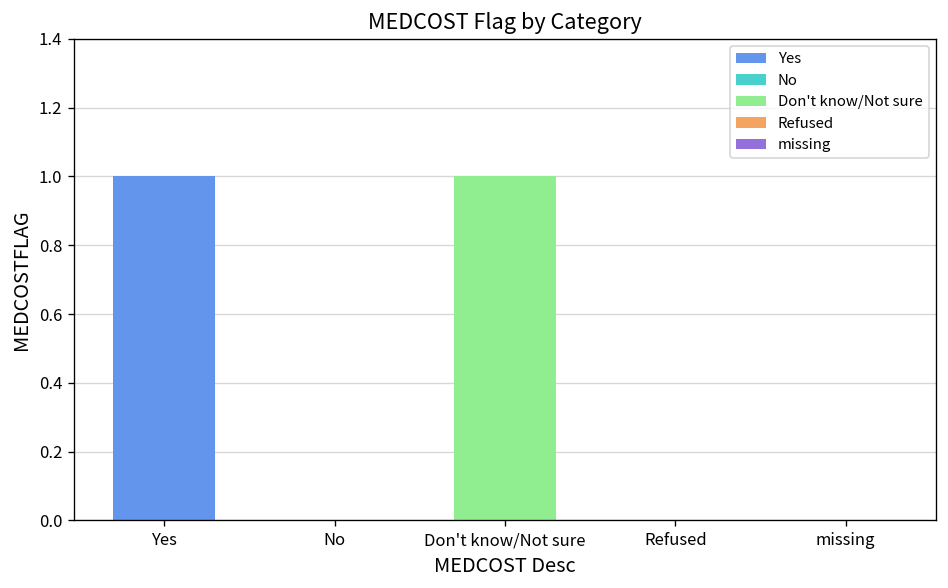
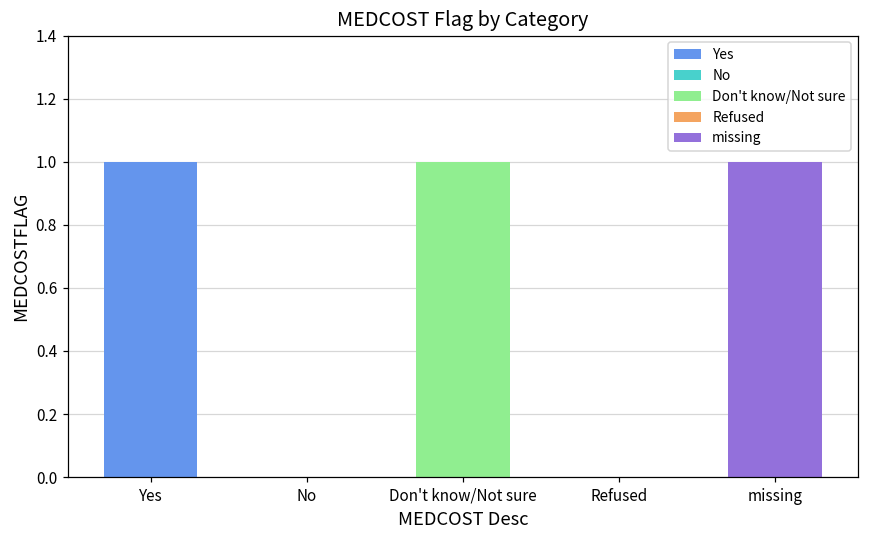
missing: 0 -> 1
